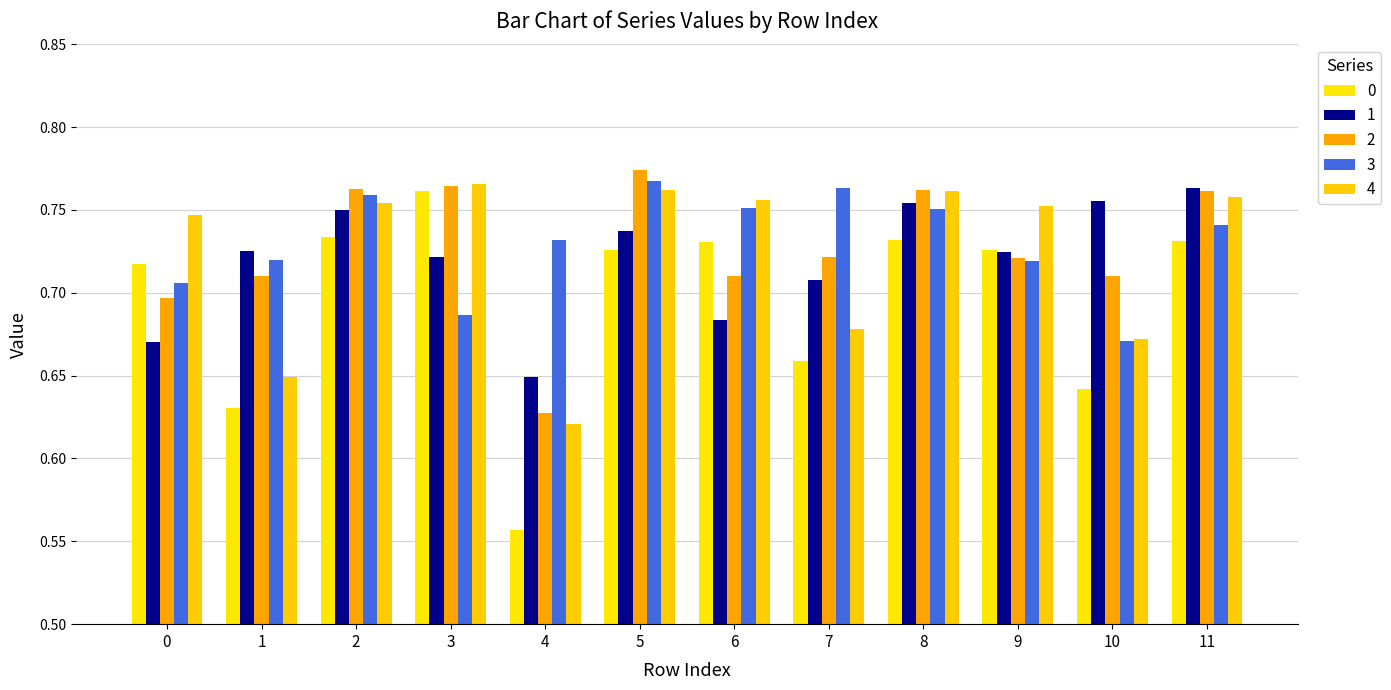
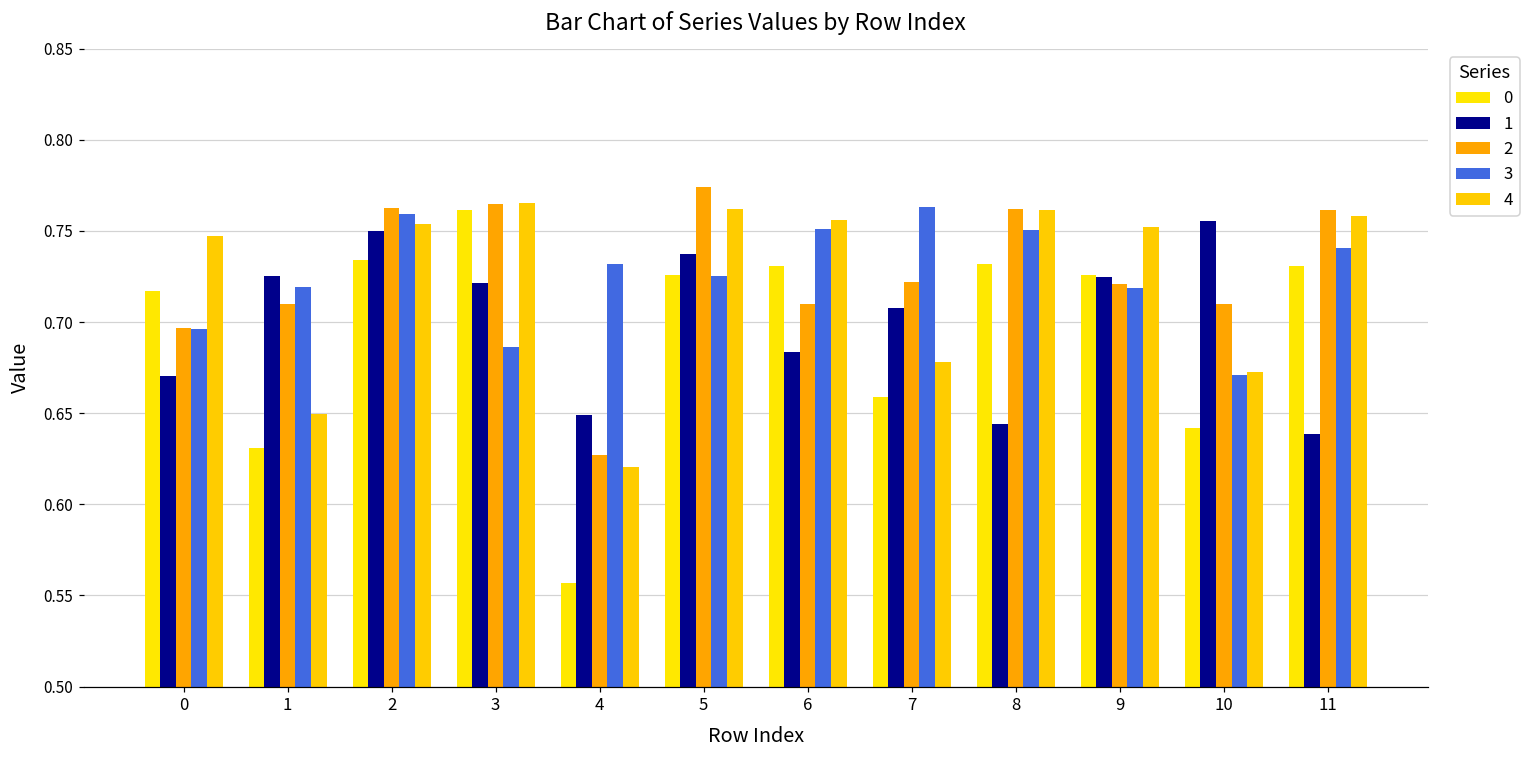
3, 0: 0.706 -> 0.696
3, 5: 0.768 -> 0.725
1, 8: 0.754 -> 0.644
1, 11: 0.763 -> 0.638
